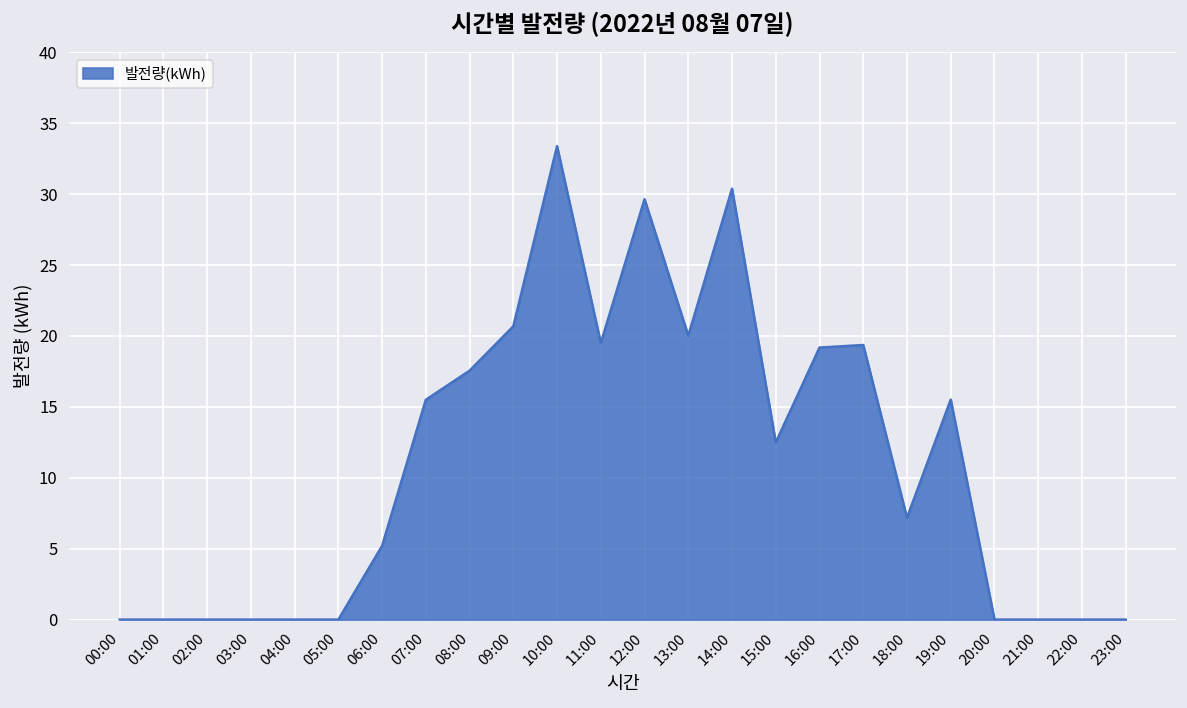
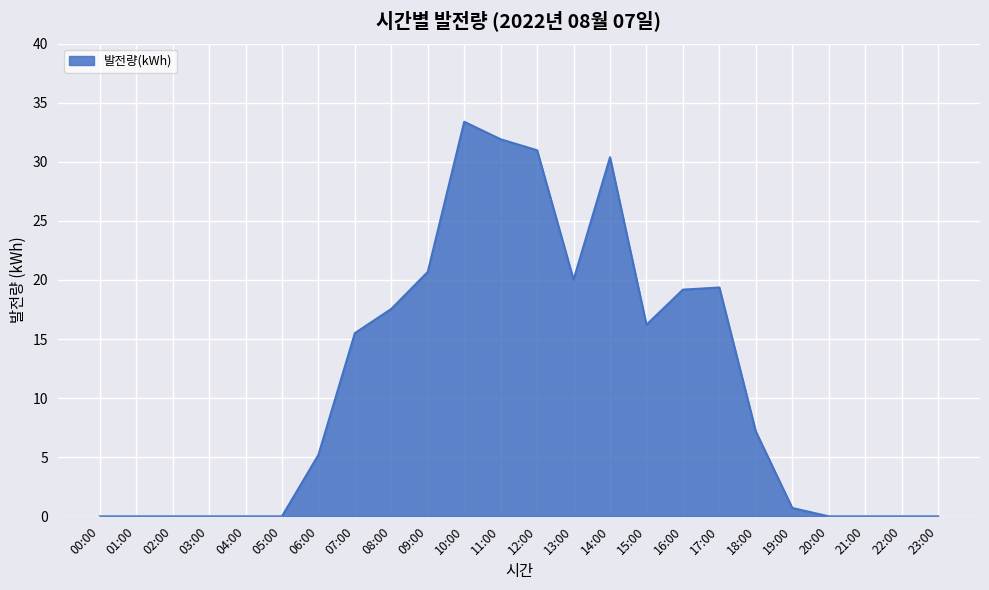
11:00: 19.5 -> 31.9
12:00: 29.6 -> 31.0
15:00: 12.5 -> 16.2
19:00: 15.5 -> 0.7
